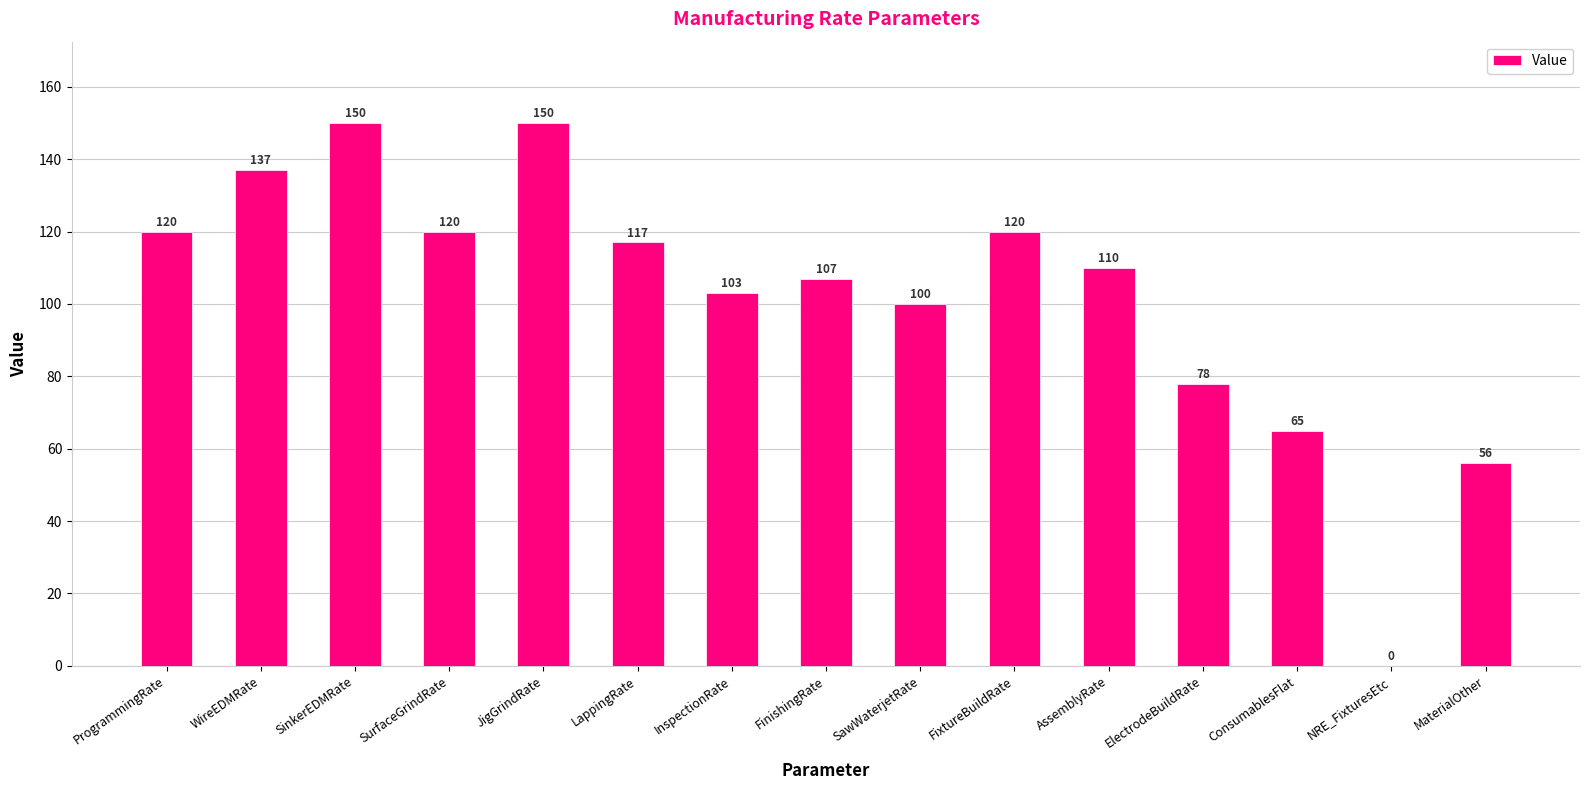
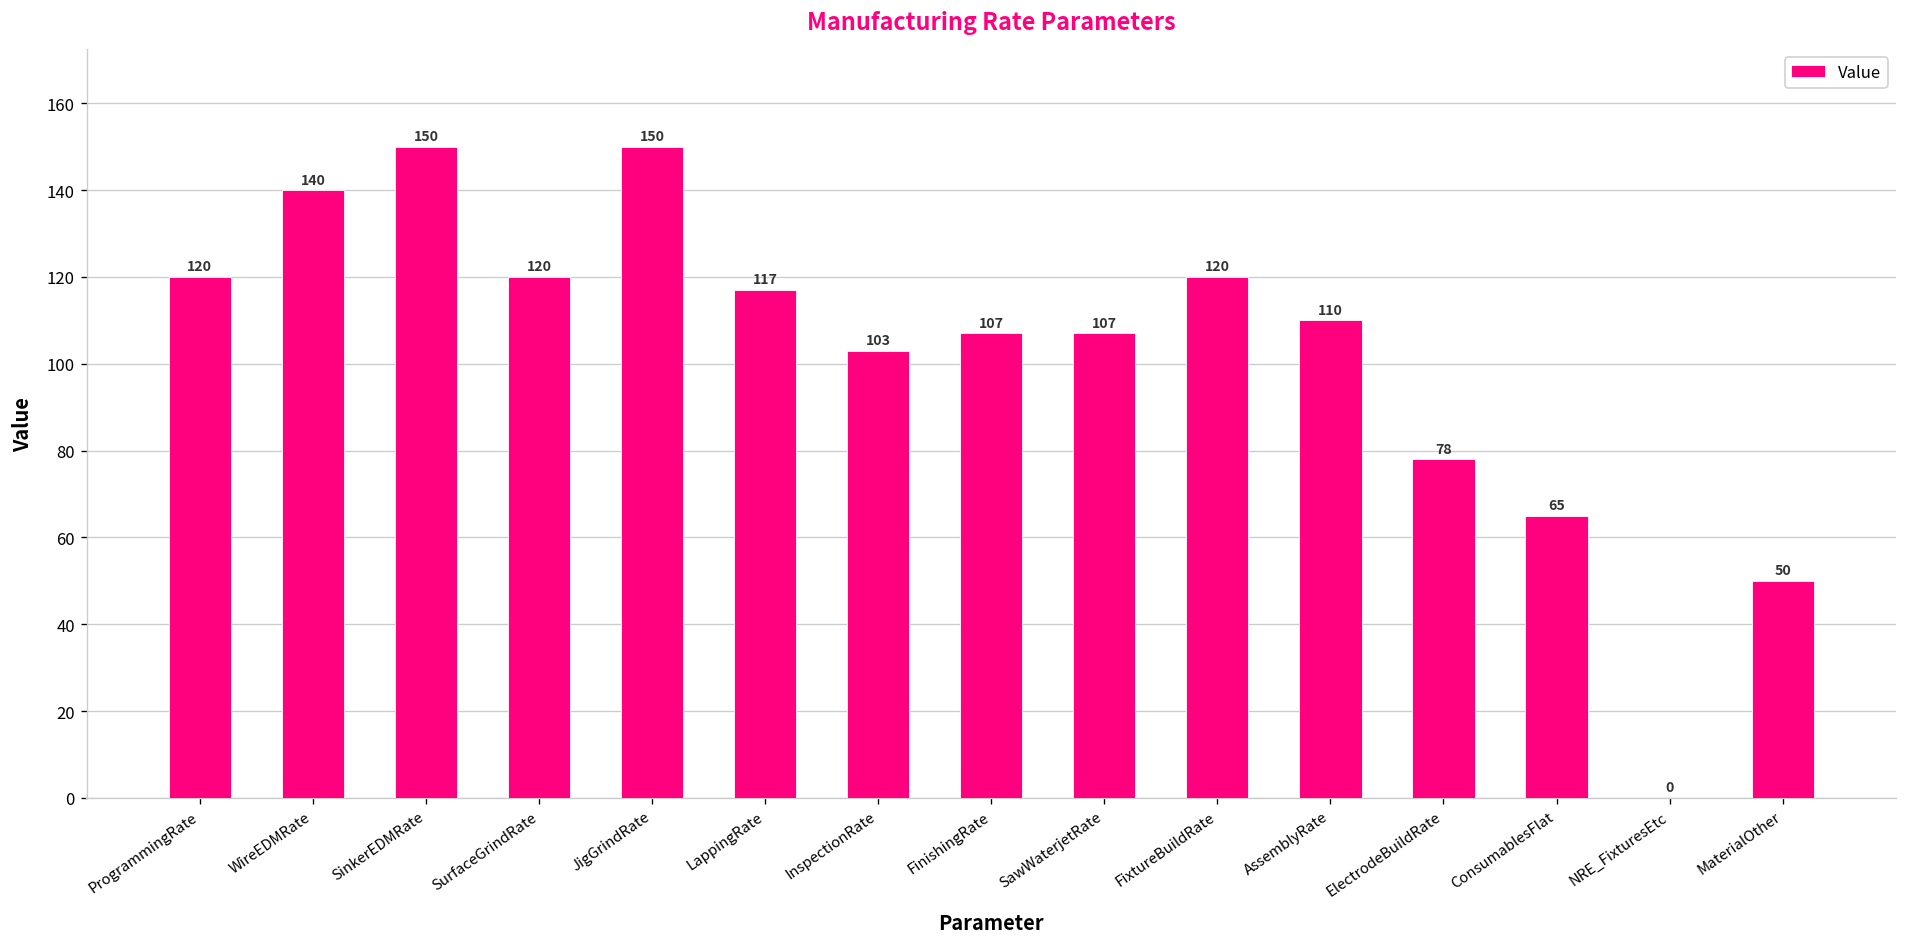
WireEDMRate: 137 -> 140
SawWaterjetRate: 100 -> 107
MaterialOther: 56 -> 50
